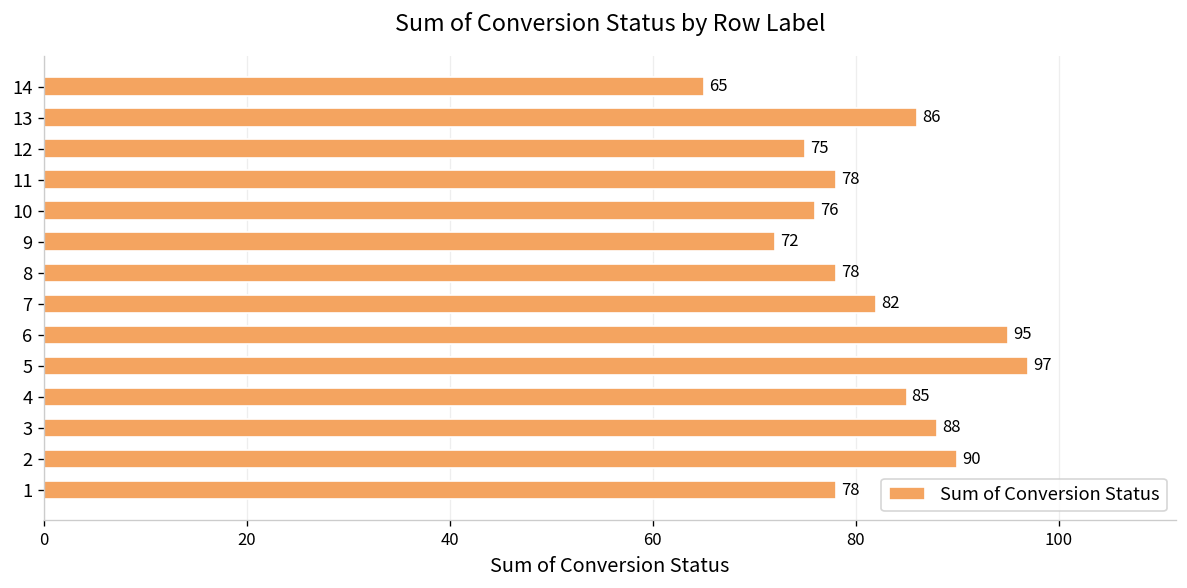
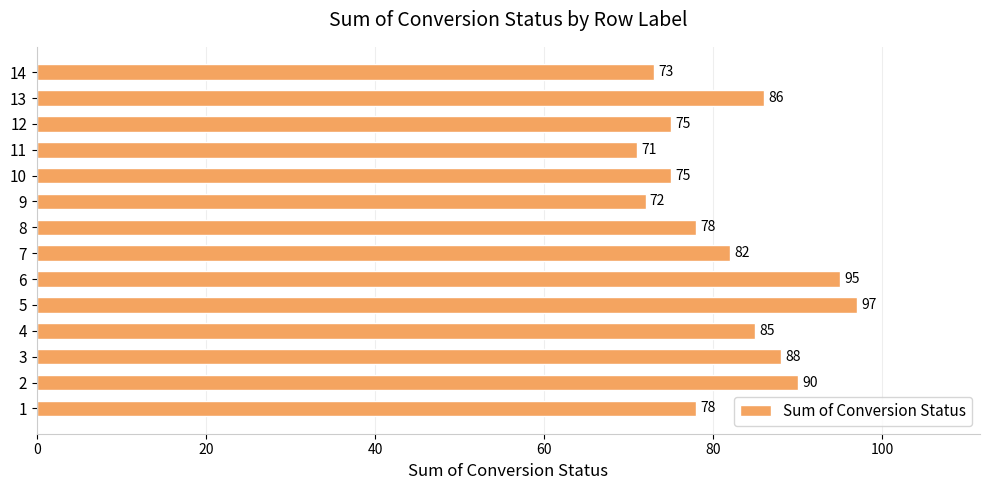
14: 65 -> 73
11: 78 -> 71
10: 76 -> 75
